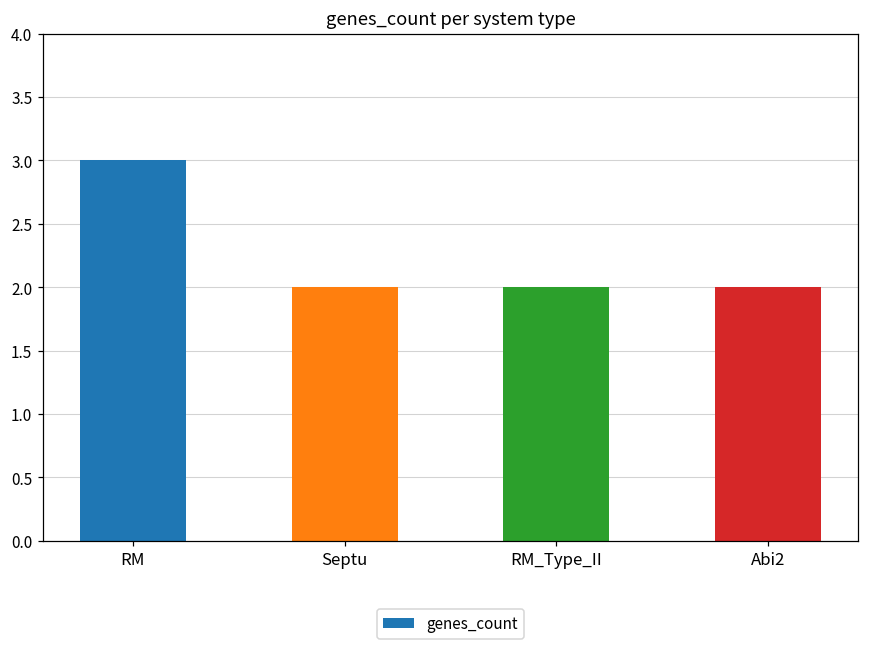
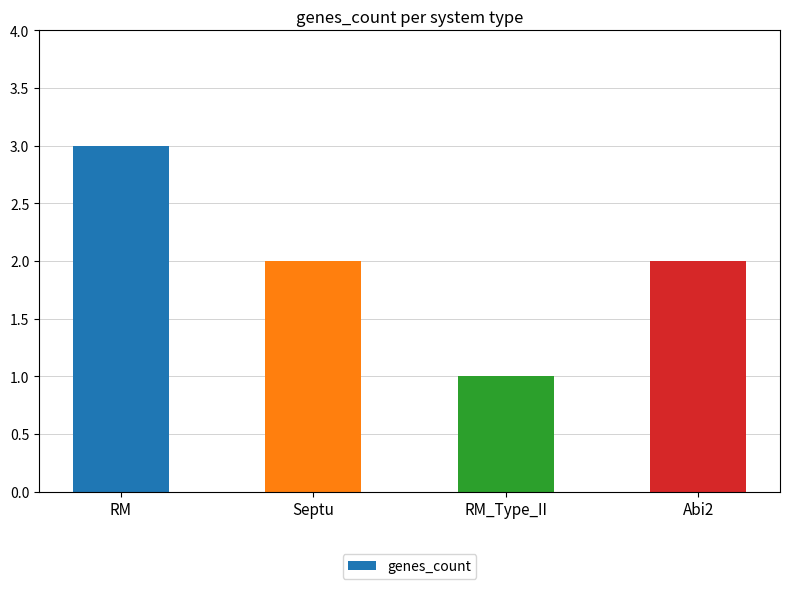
RM_Type_II: 2 -> 1
